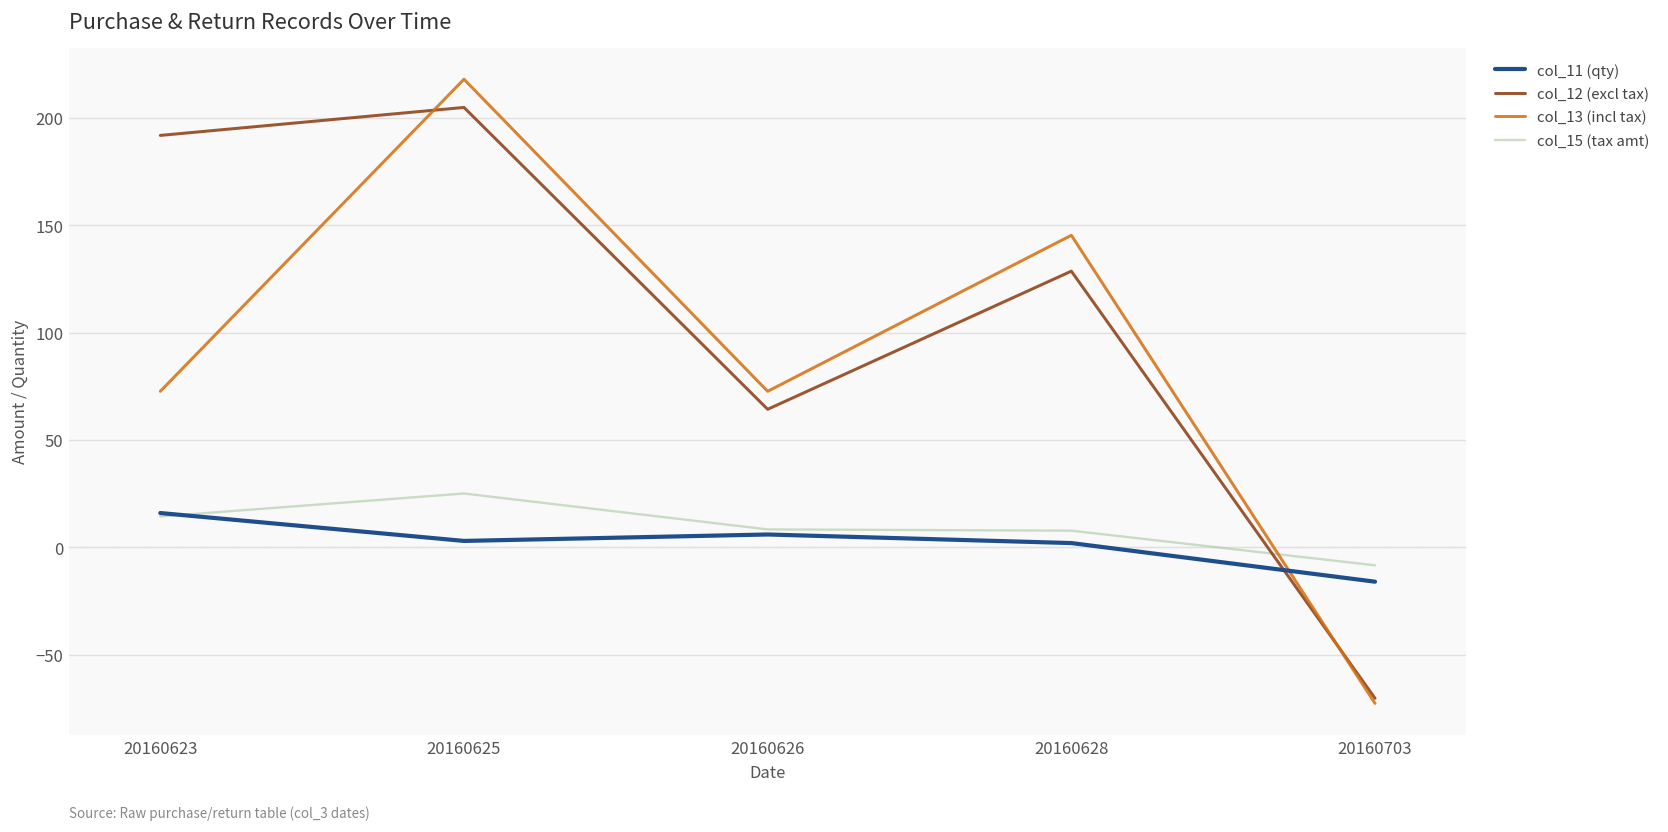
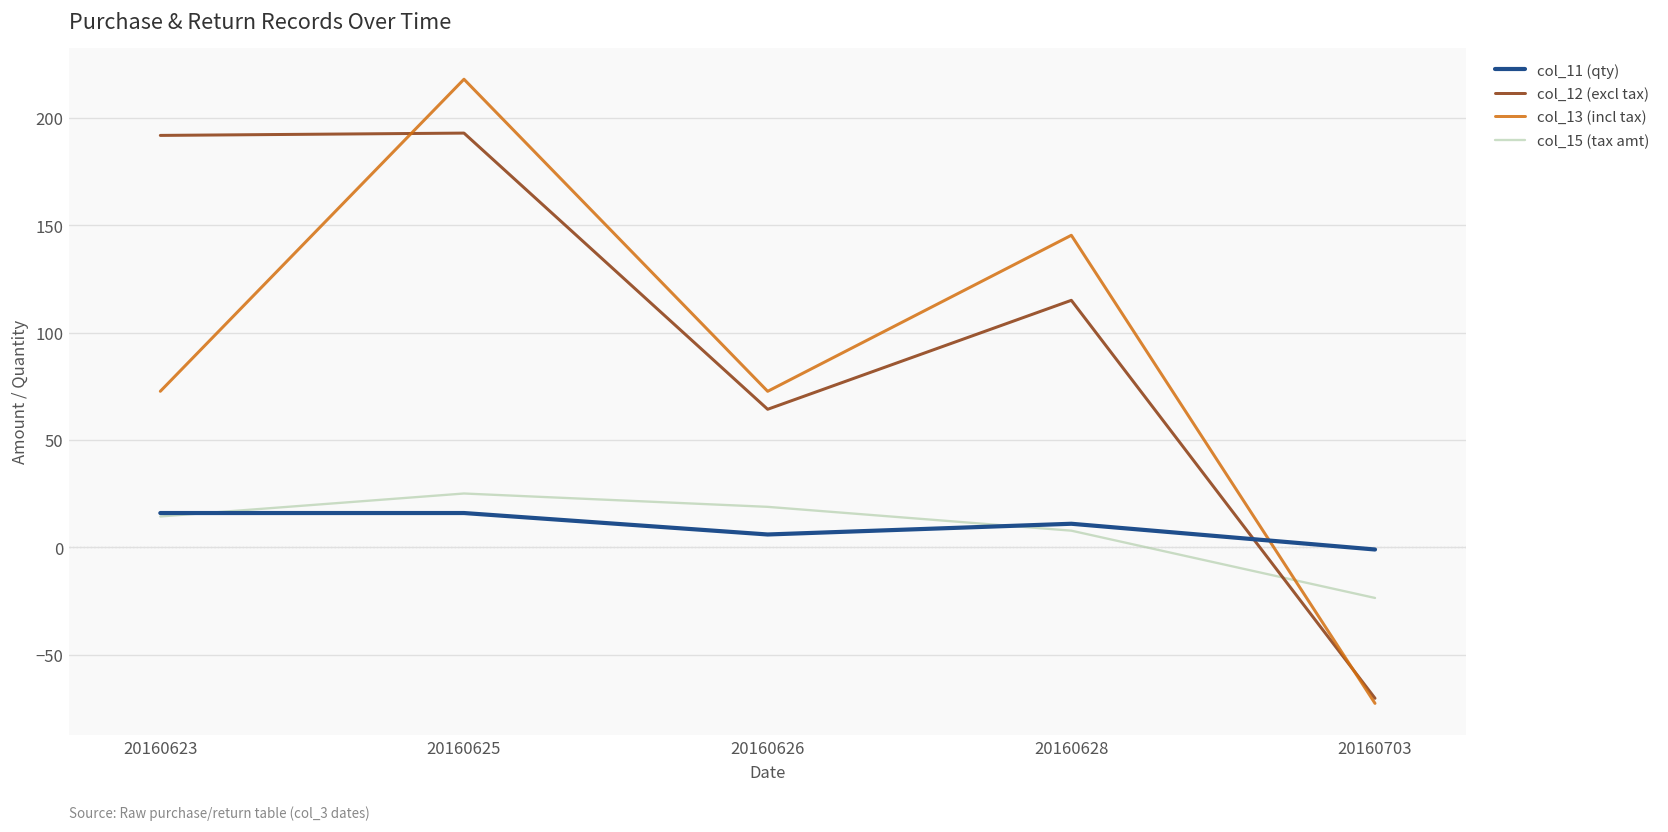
col_11 (qty), 20160625: 3 -> 16
col_12 (excl tax), 20160625: 205 -> 193
col_15 (tax amt), 20160626: 8 -> 19
col_11 (qty), 20160628: 2 -> 11
col_12 (excl tax), 20160628: 129 -> 115
col_11 (qty), 20160703: -16 -> -1
col_15 (tax amt), 20160703: -8 -> -24
